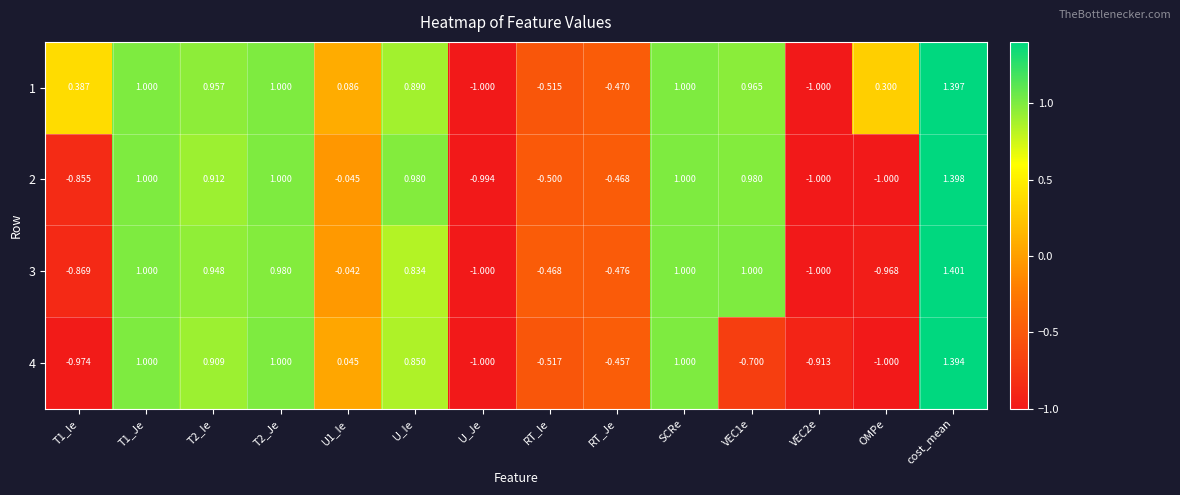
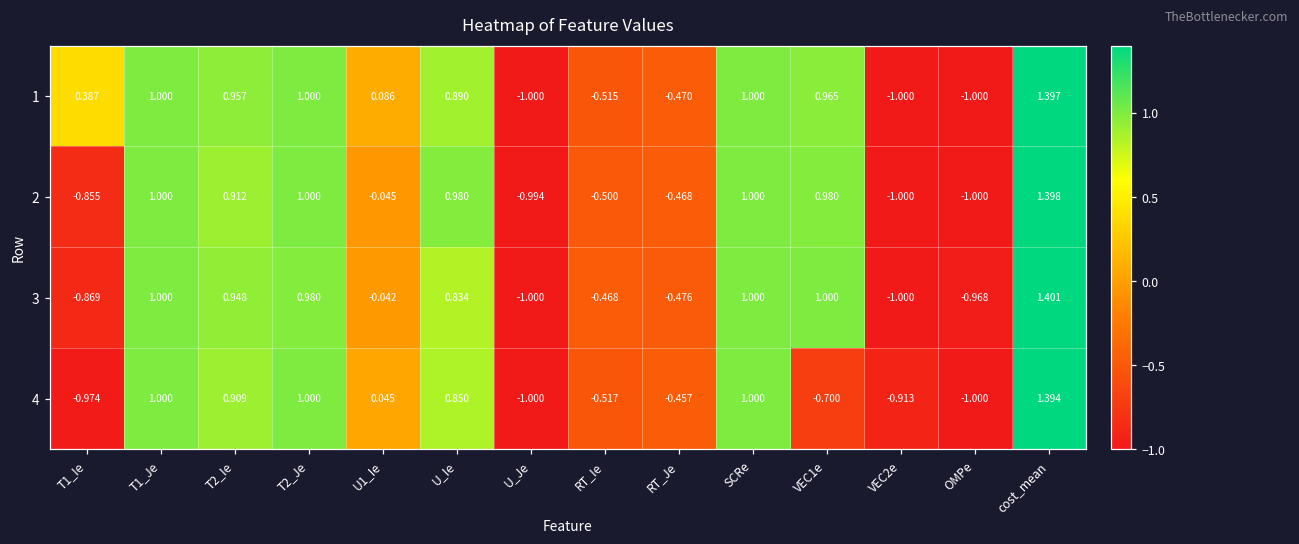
1, OMPe: 0.300 -> -1.000
